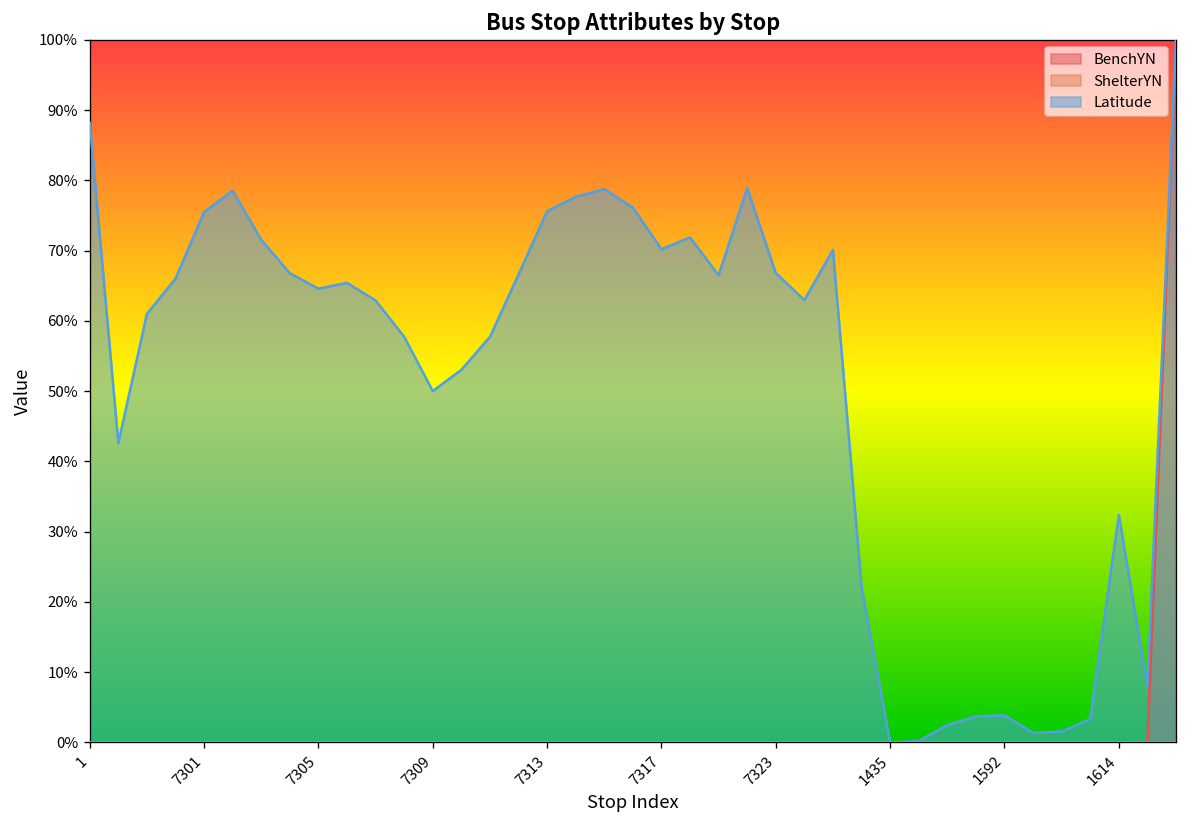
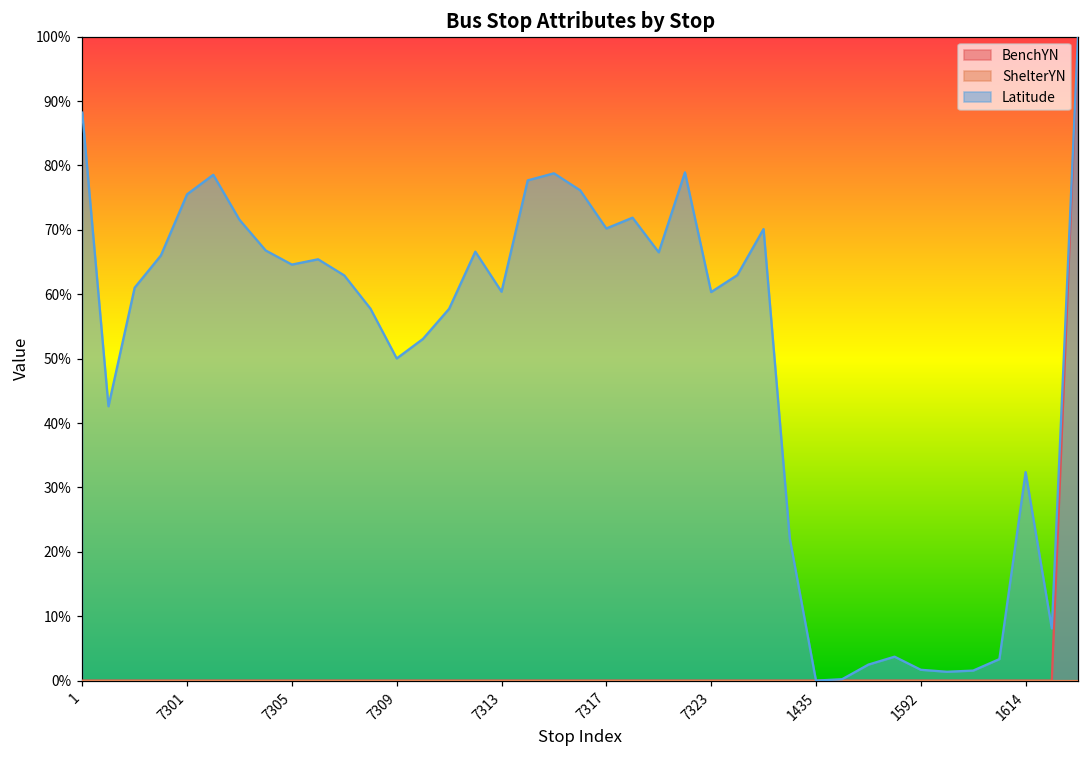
Latitude, 7313: 76% -> 60%
Latitude, 7323: 67% -> 60%
Latitude, 1592: 4% -> 2%
